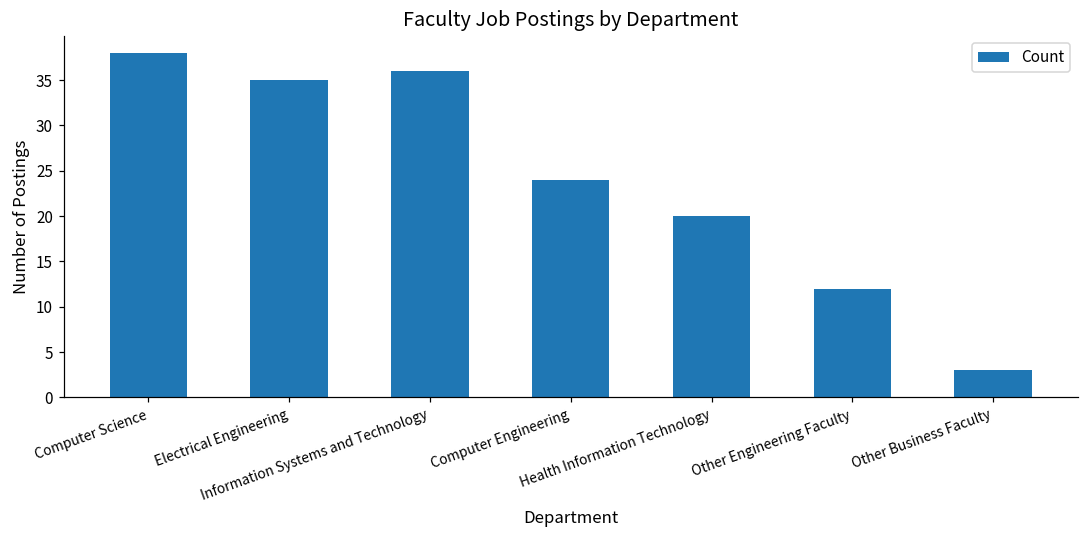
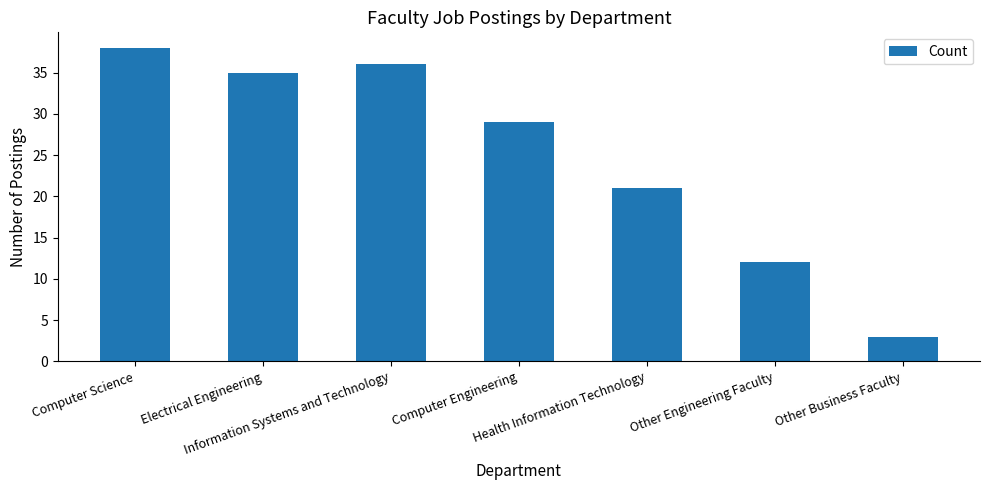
Computer Engineering: 24 -> 29
Health Information Technology: 20 -> 21
